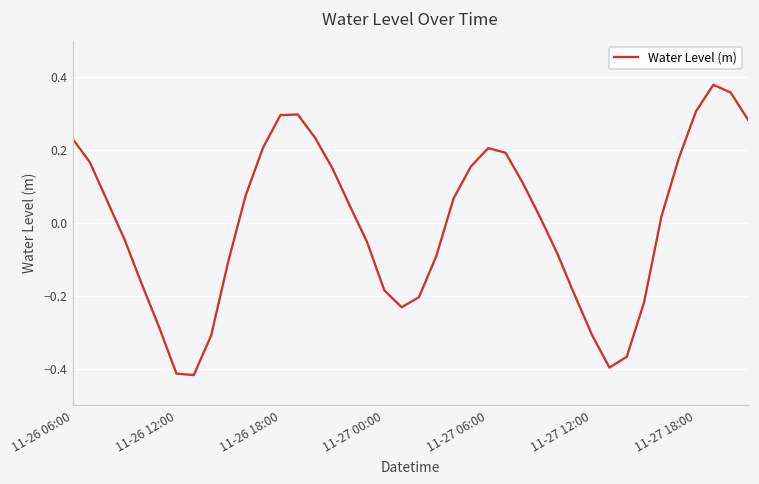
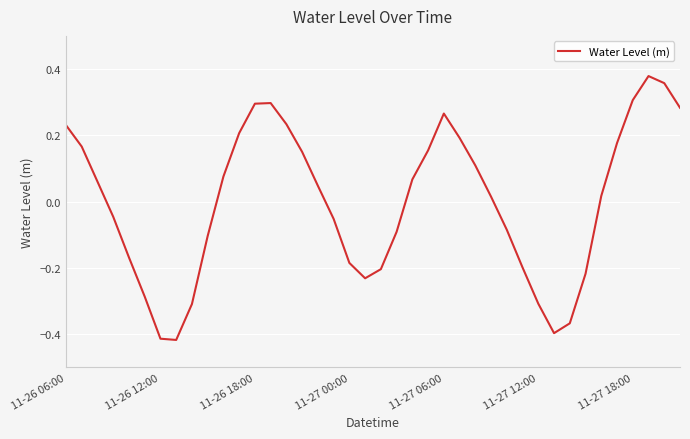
11-27 06:00: 0.21 -> 0.27
